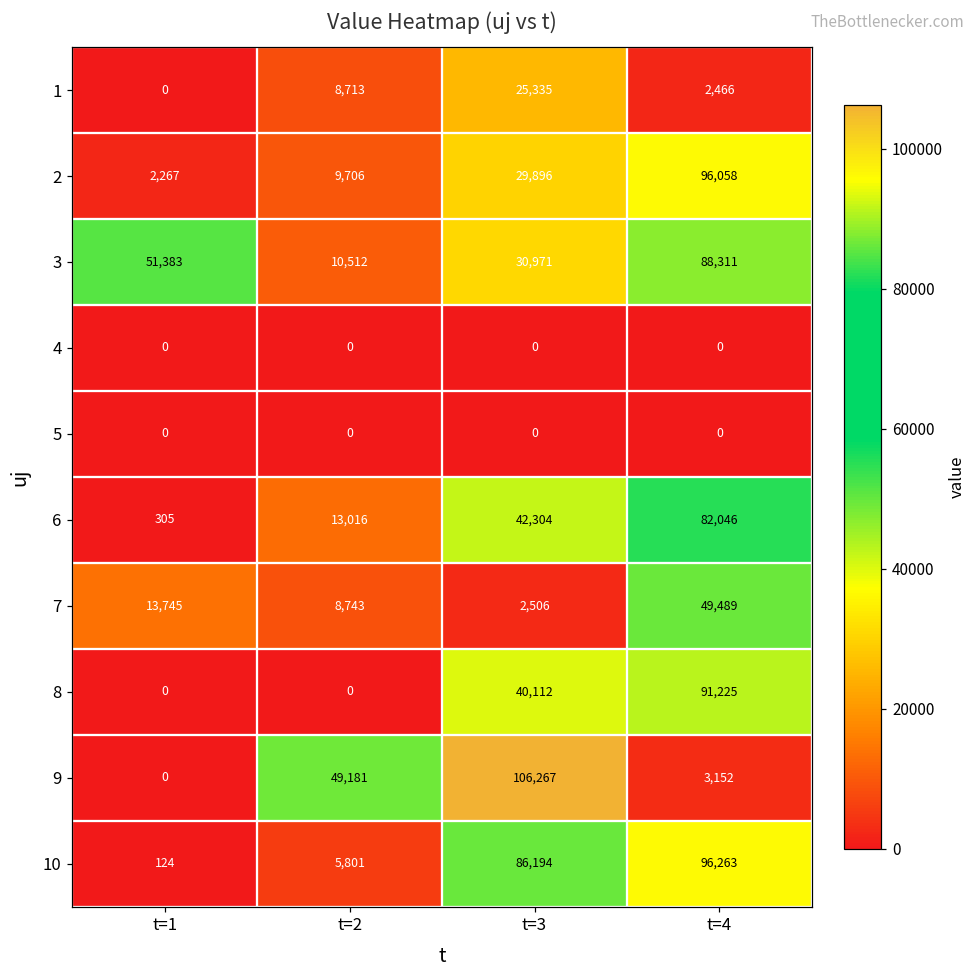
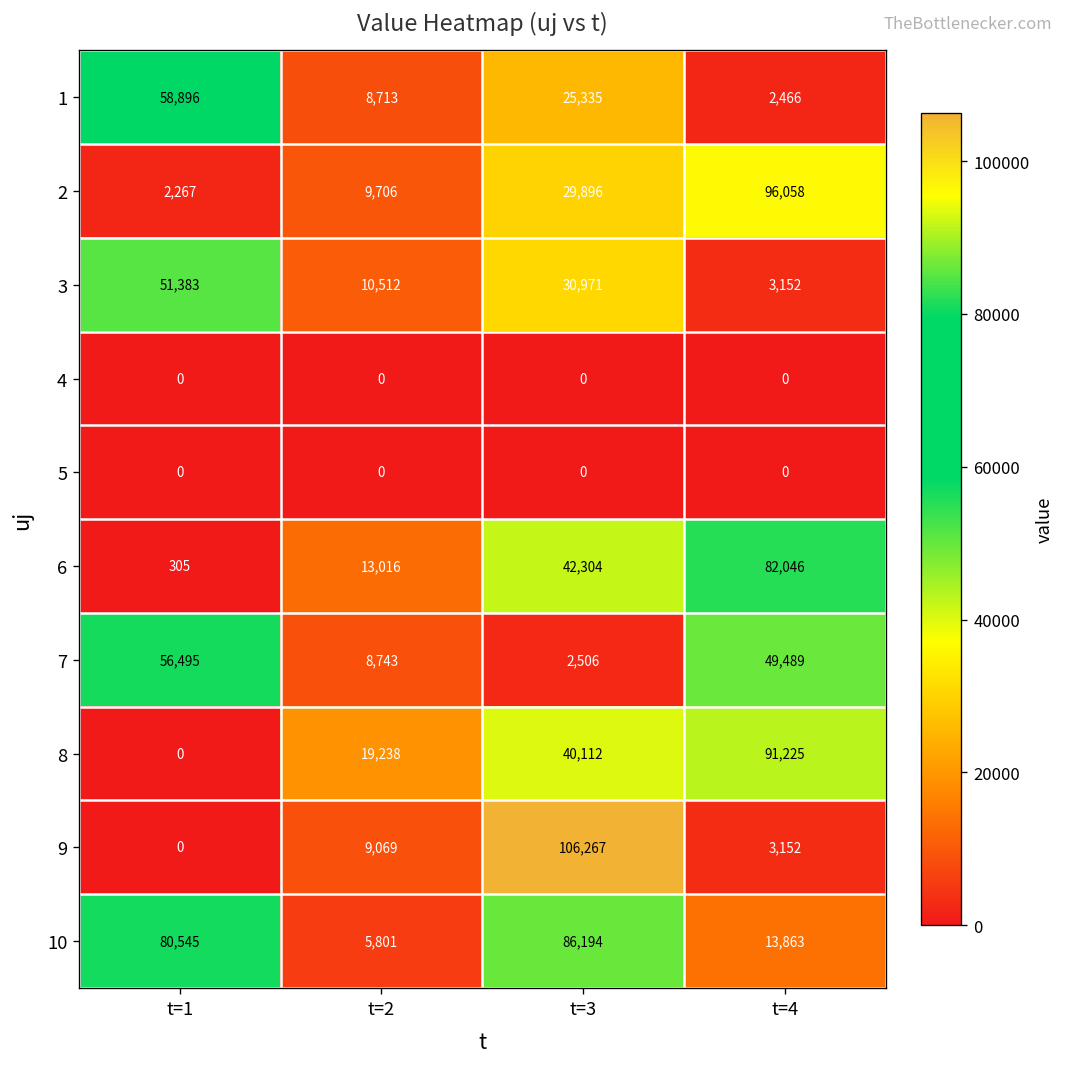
1, t=1: 0 -> 58,896
3, t=4: 88,311 -> 3,152
7, t=1: 13,745 -> 56,495
8, t=2: 0 -> 19,238
9, t=2: 49,181 -> 9,069
10, t=1: 124 -> 80,545
10, t=4: 96,263 -> 13,863
